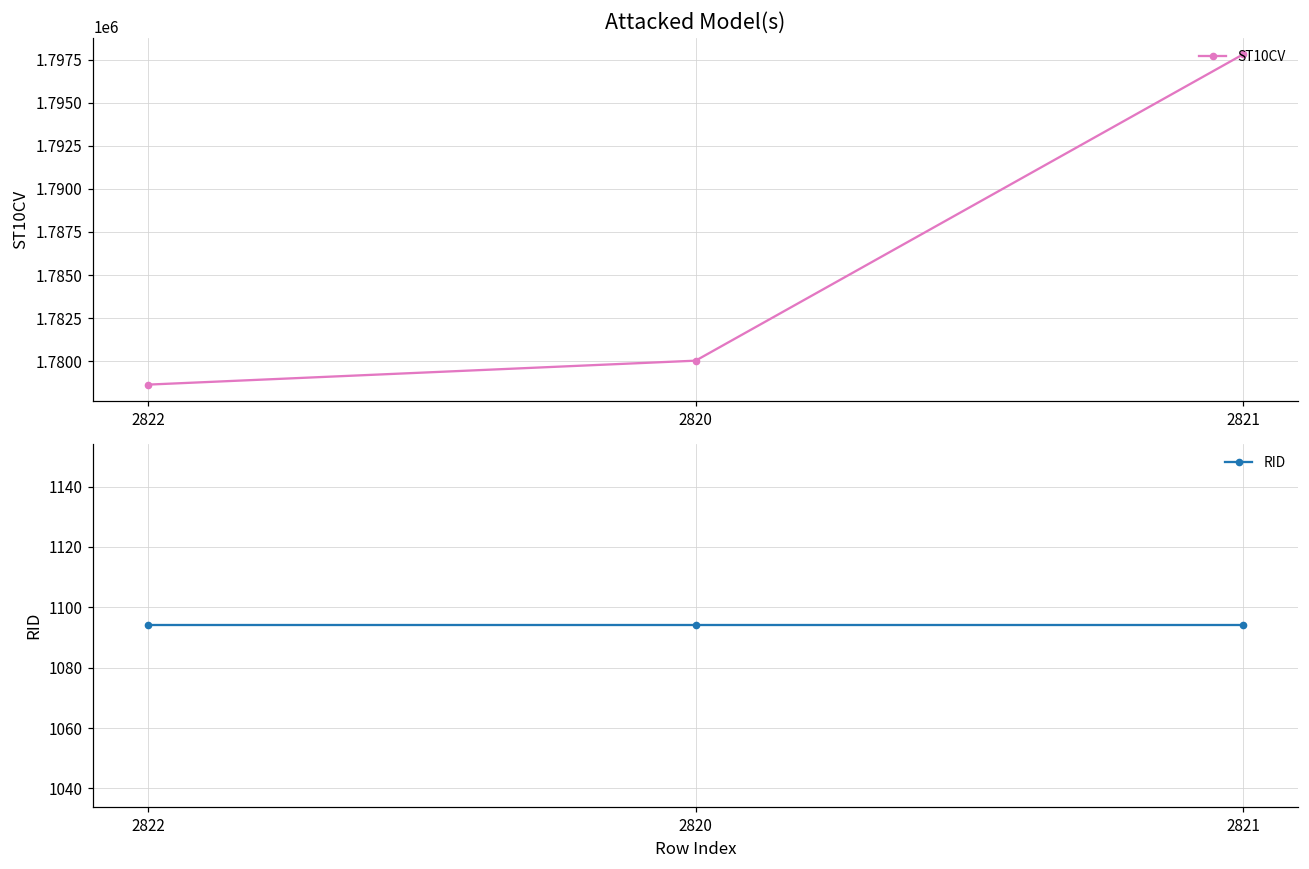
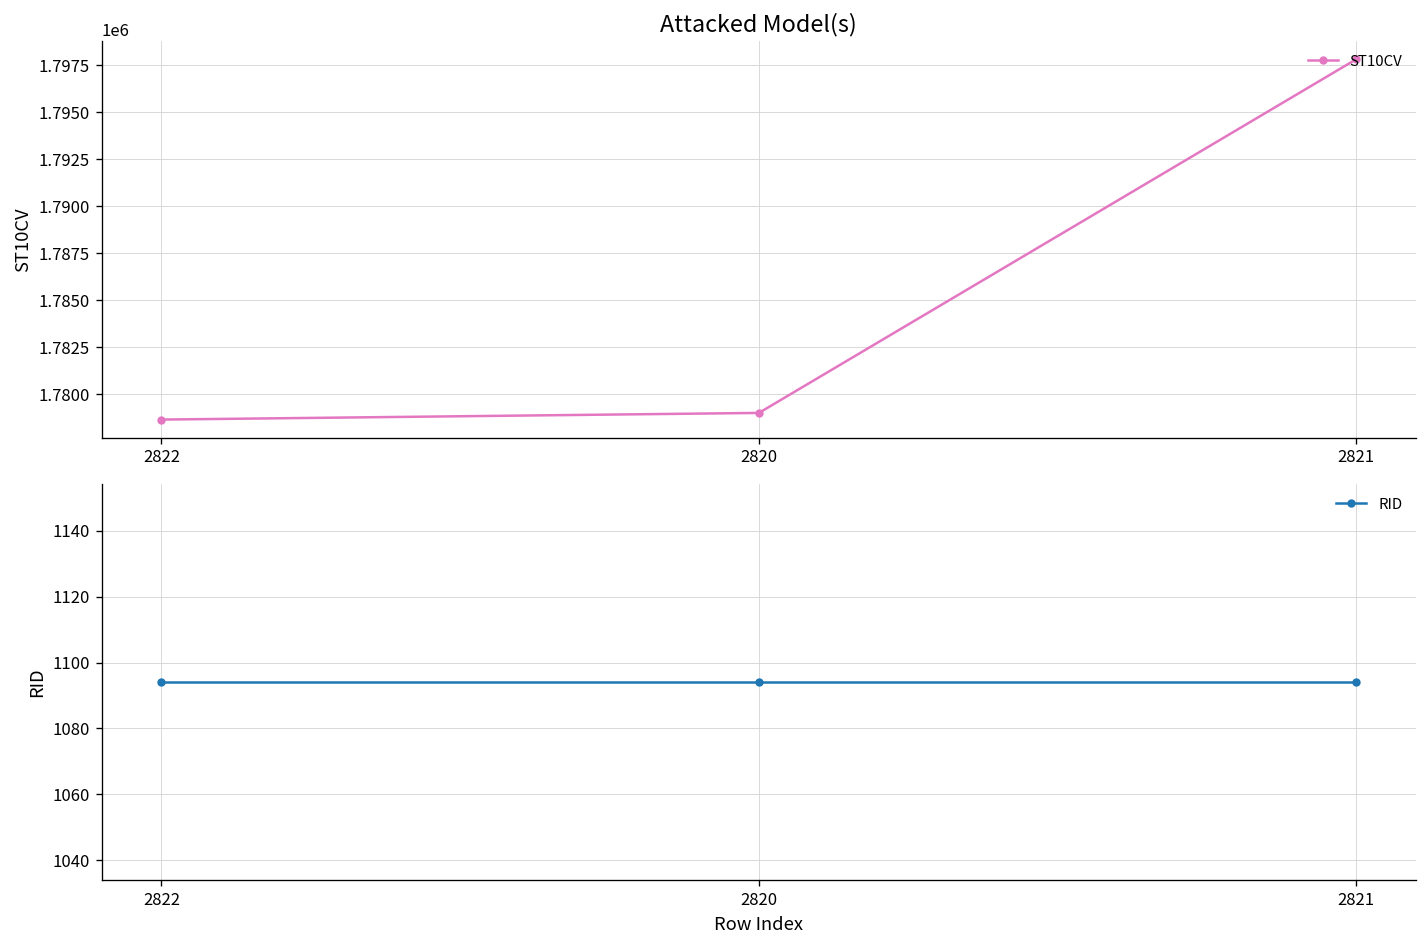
Attacked Model(s), 2820: 1780000 -> 1779000
